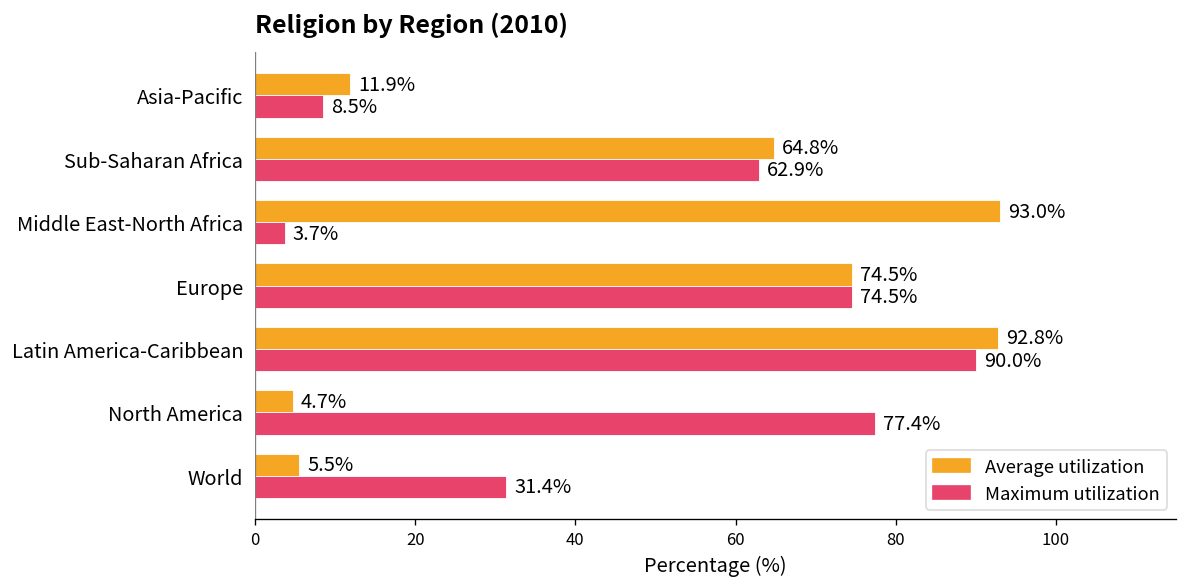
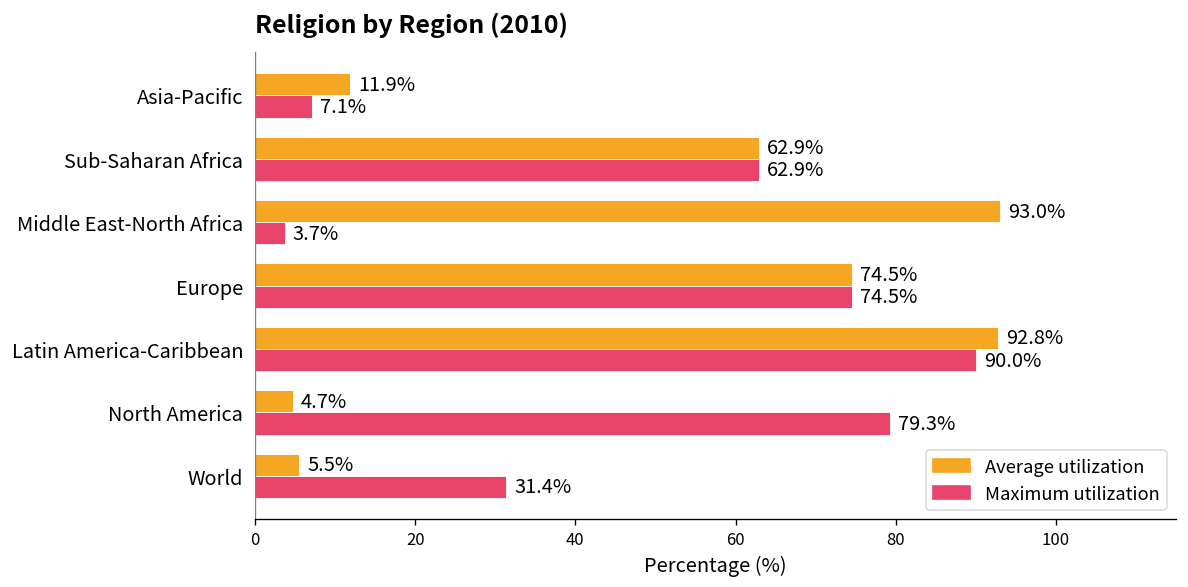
Maximum utilization, Asia-Pacific: 8.5% -> 7.1%
Average utilization, Sub-Saharan Africa: 64.8% -> 62.9%
Maximum utilization, North America: 77.4% -> 79.3%
